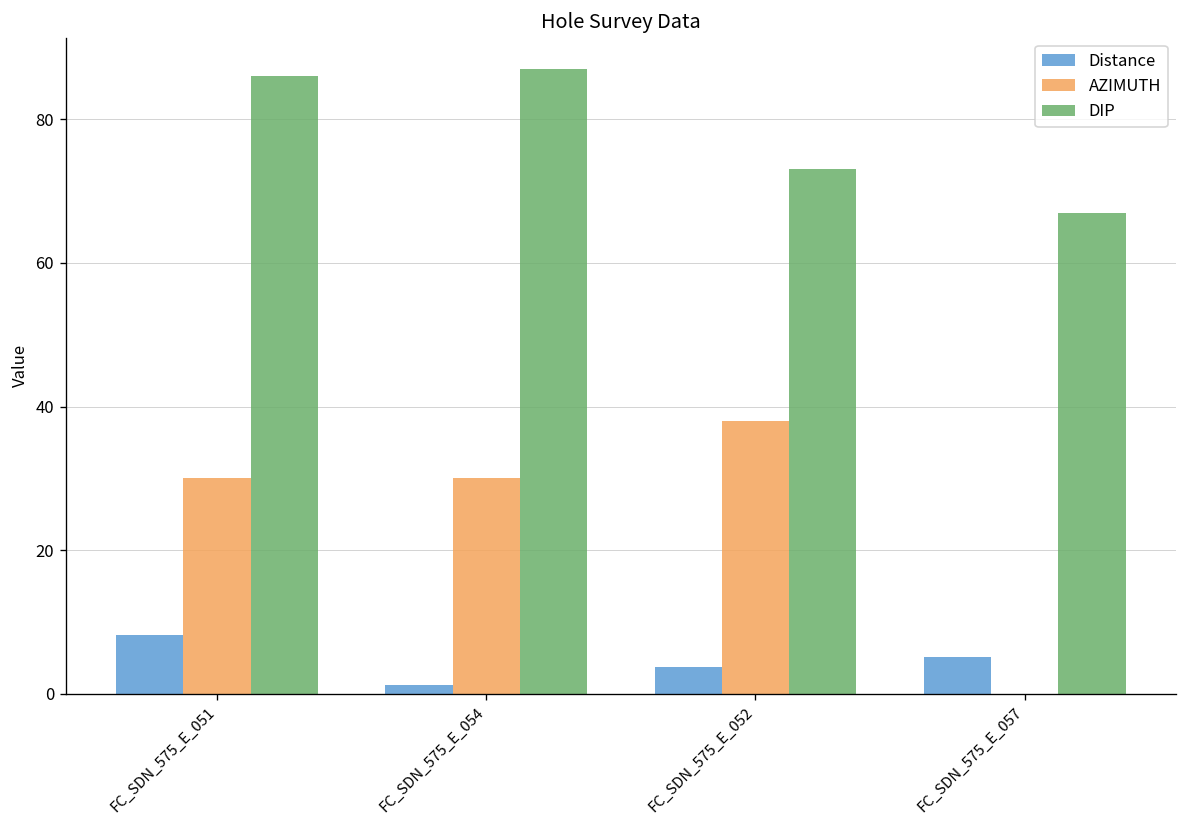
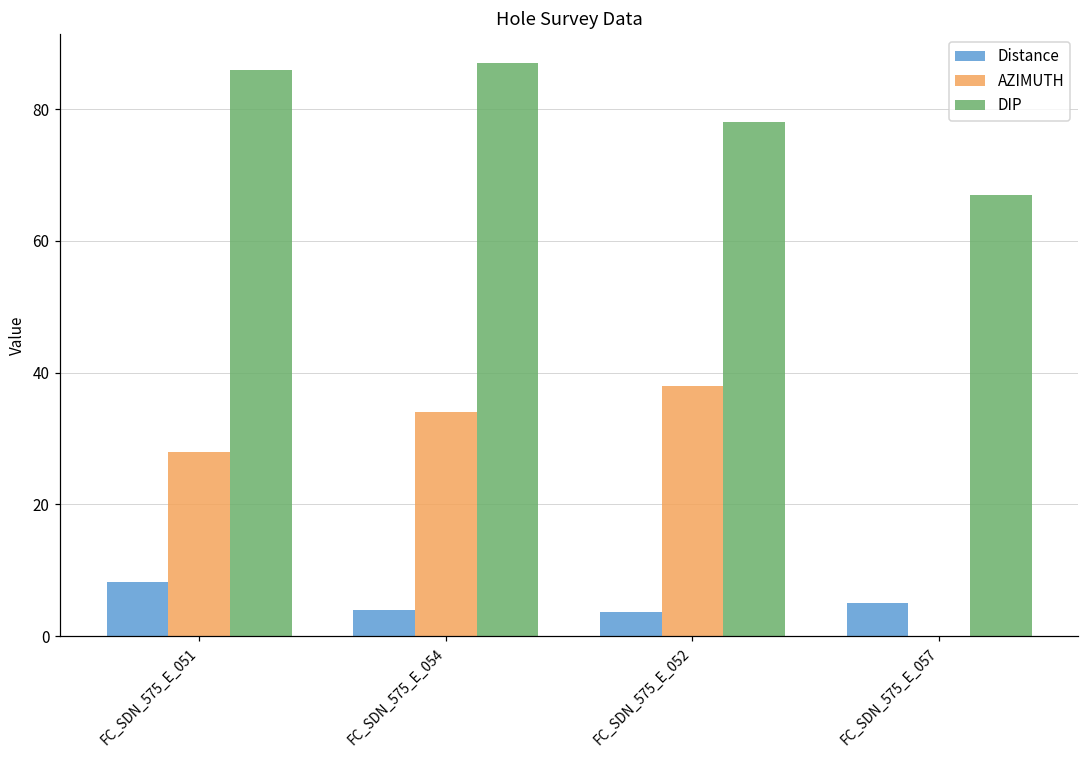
AZIMUTH, FC_SDN_575_E_051: 30 -> 28
Distance, FC_SDN_575_E_054: 1 -> 4
AZIMUTH, FC_SDN_575_E_054: 30 -> 34
DIP, FC_SDN_575_E_052: 73 -> 78
